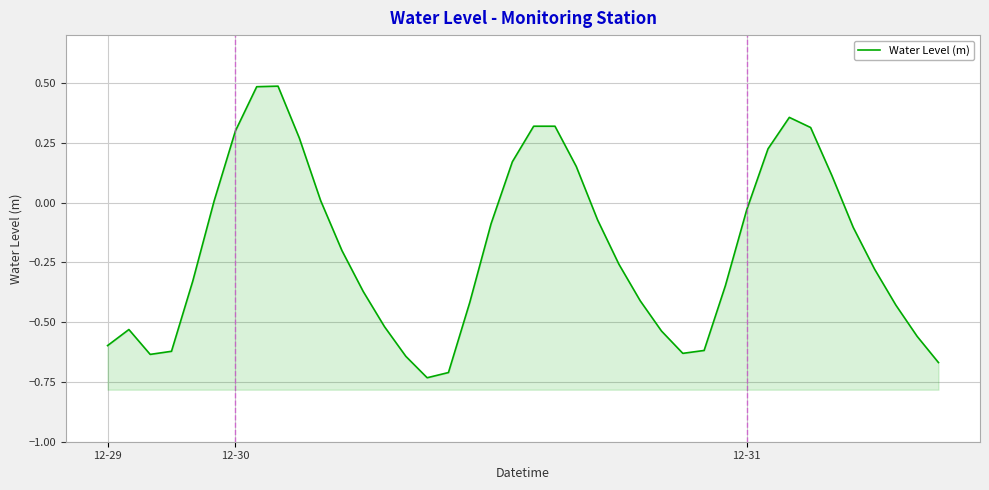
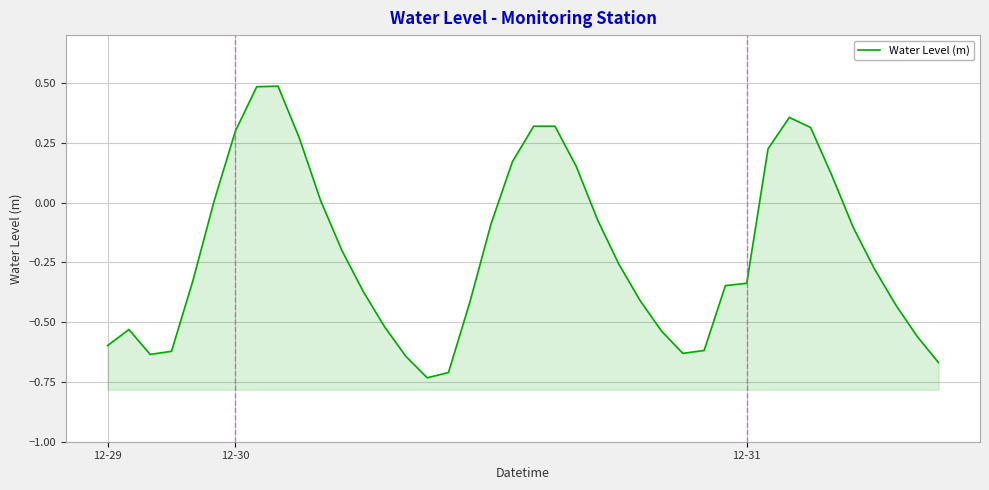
12-31: -0.03 -> -0.34
